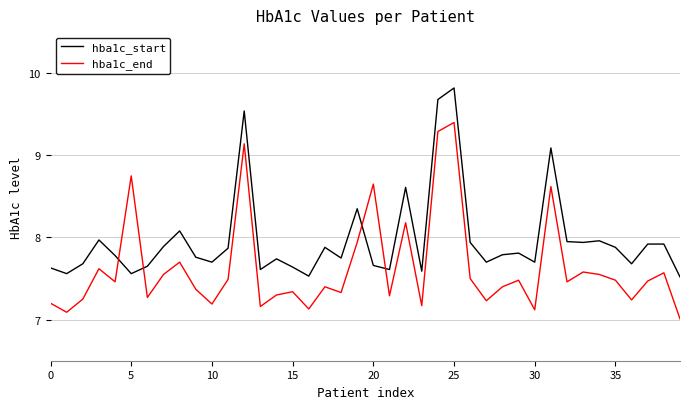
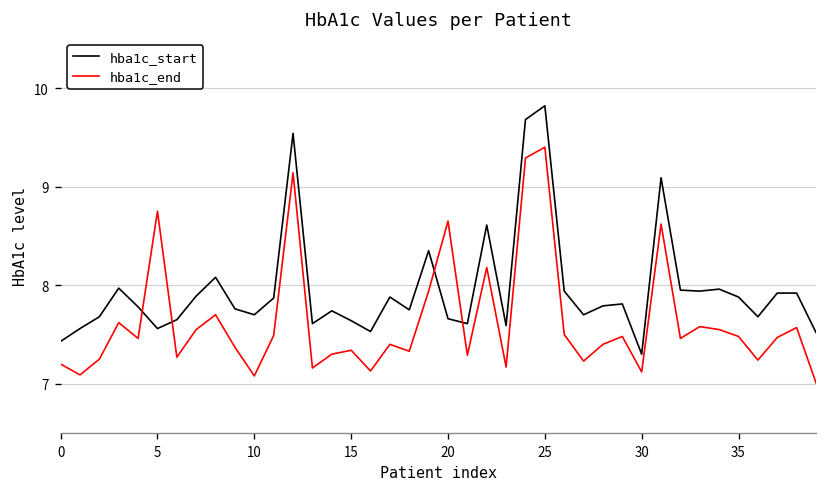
hba1c_start, 0: 7.6 -> 7.4
hba1c_end, 10: 7.2 -> 7.1
hba1c_start, 30: 7.7 -> 7.3
